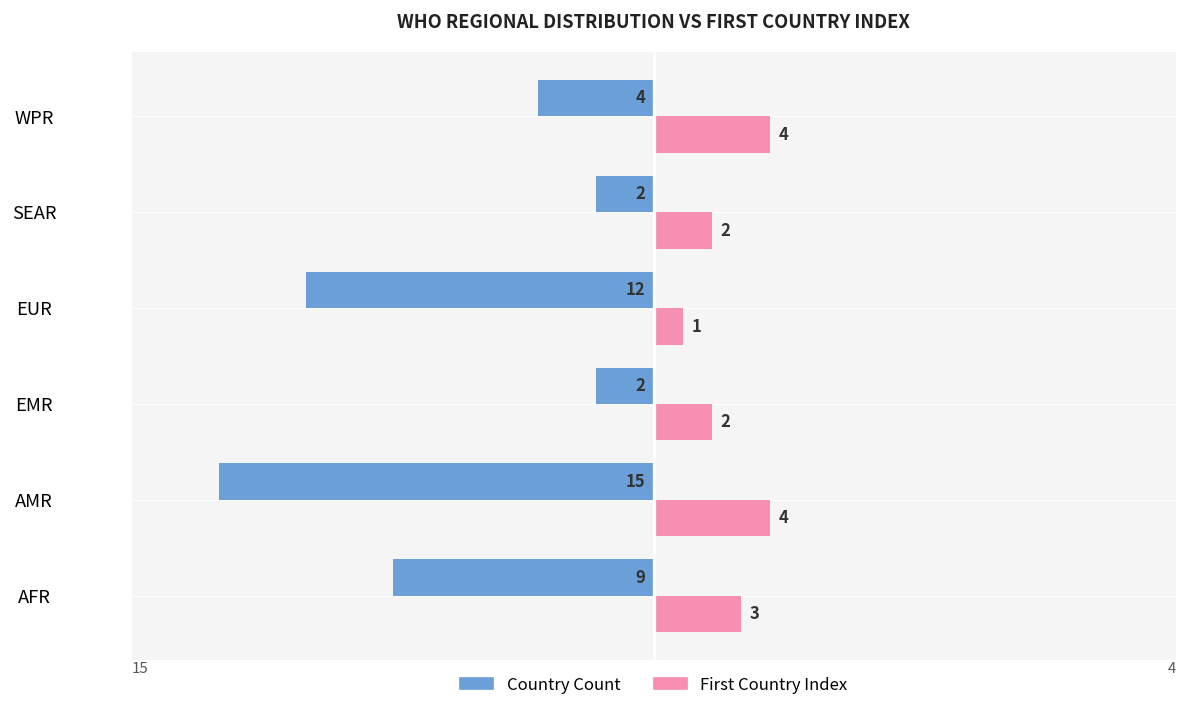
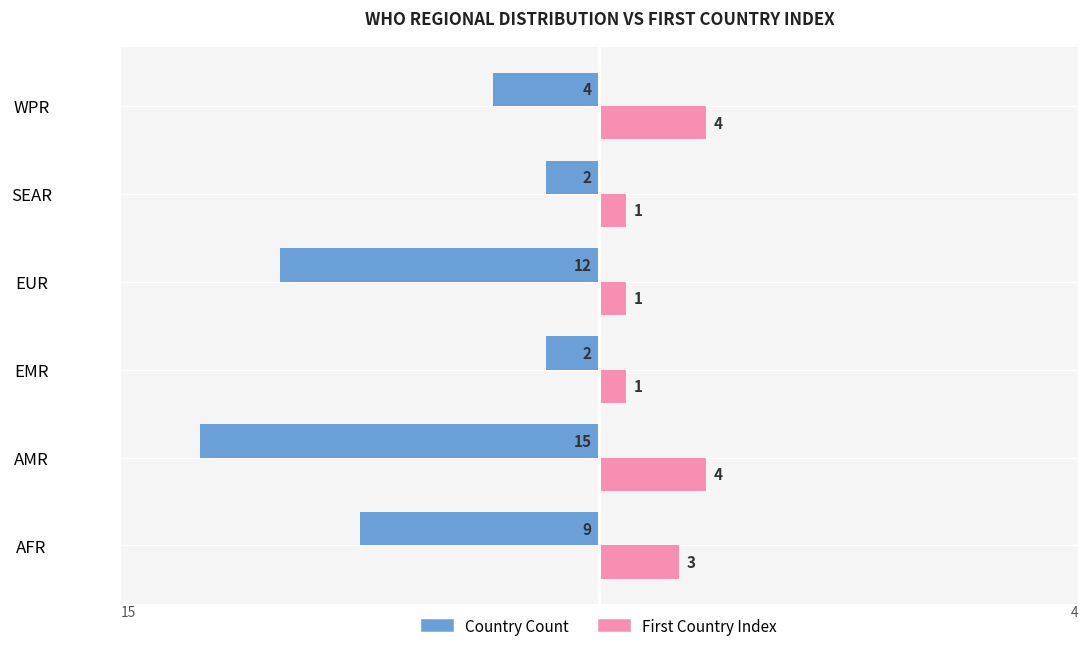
First Country Index, SEAR: 2 -> 1
First Country Index, EMR: 2 -> 1
